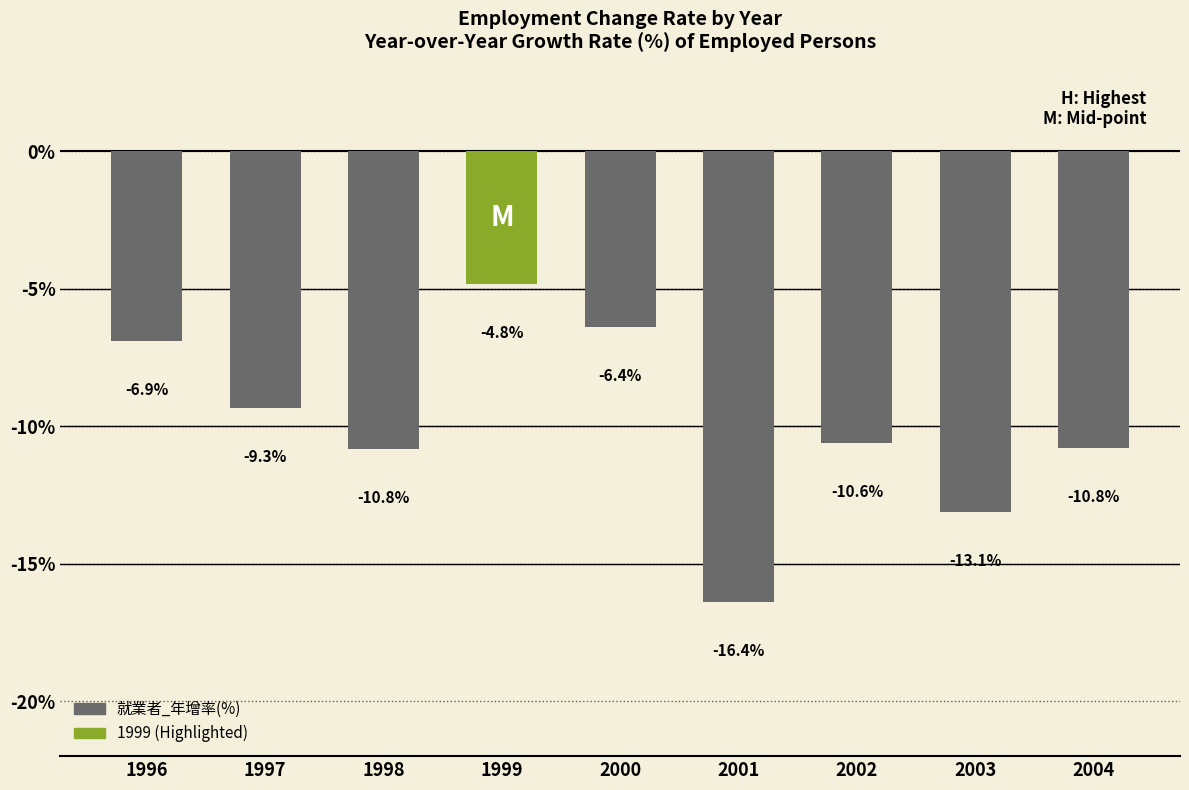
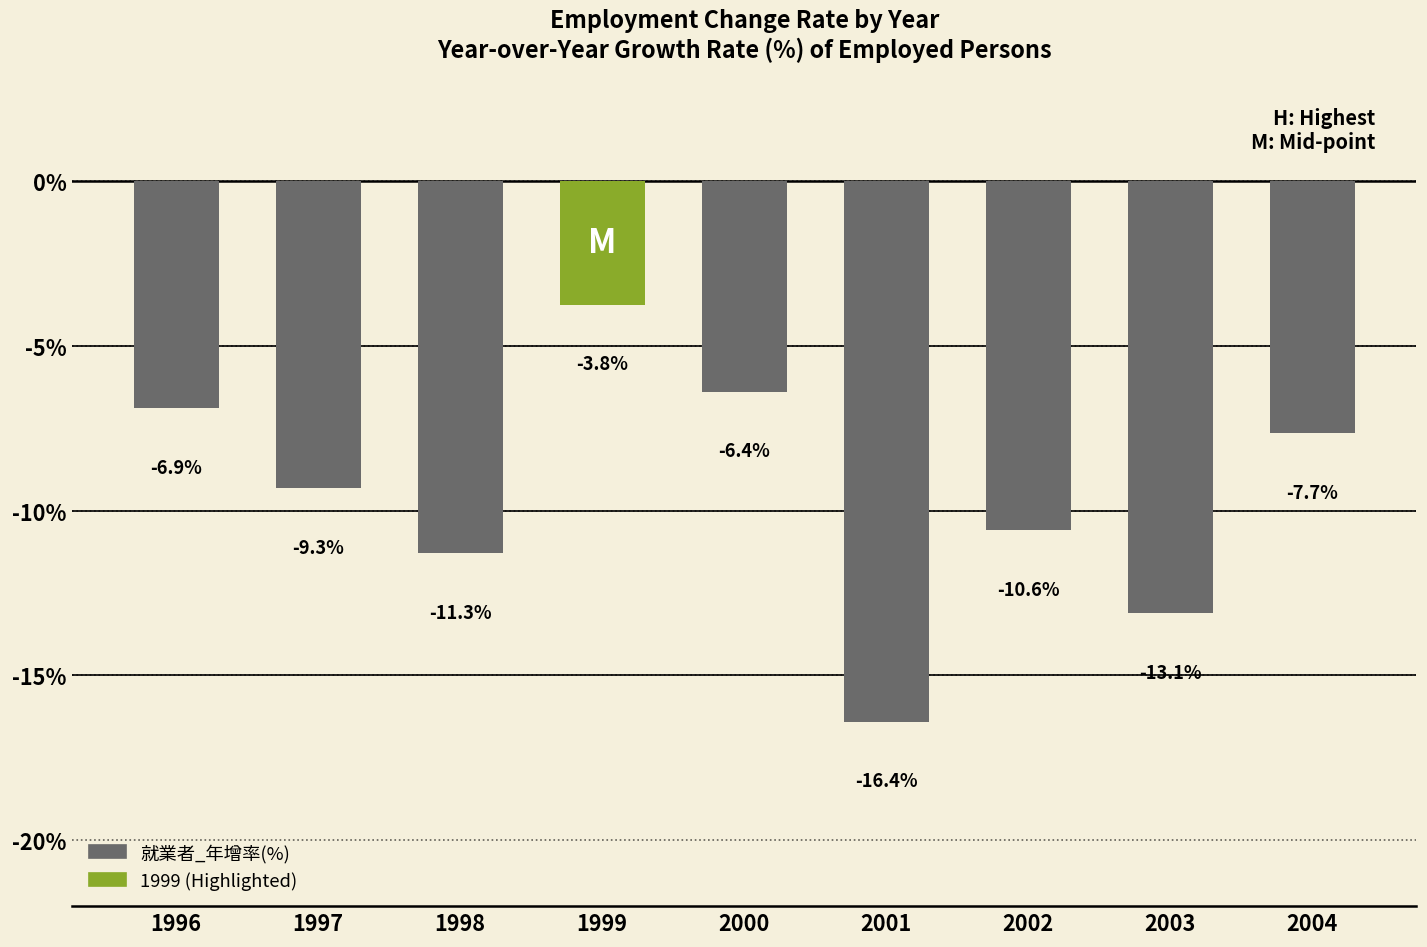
1998: -10.8% -> -11.3%
1999: -4.8% -> -3.8%
2004: -10.8% -> -7.7%
